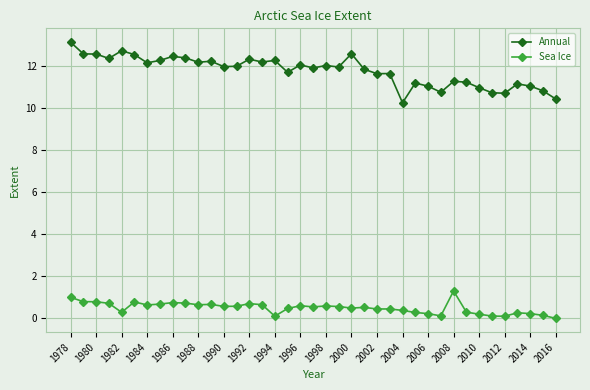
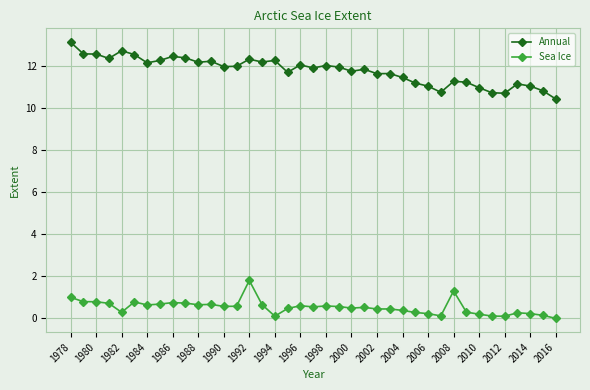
Sea Ice, 1992: 0.7 -> 1.8
Annual, 2000: 12.6 -> 11.7
Annual, 2004: 10.2 -> 11.4
